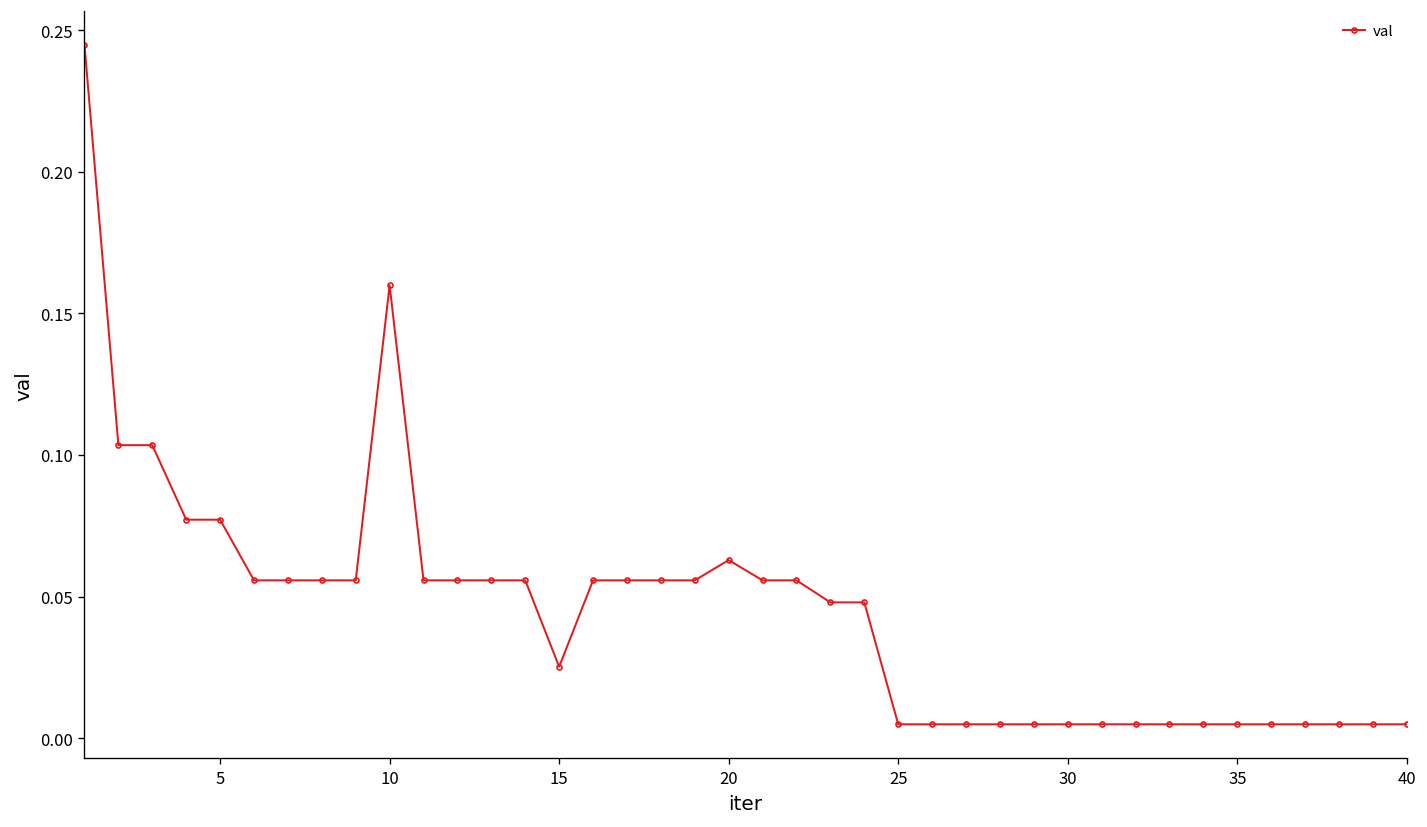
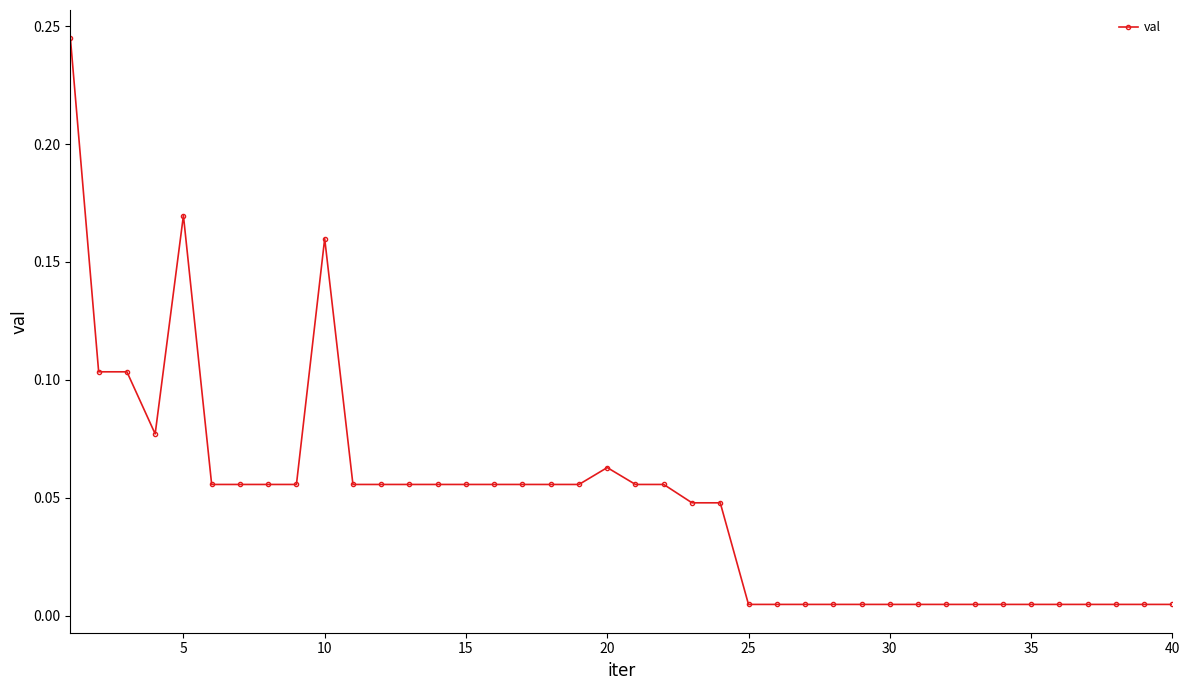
5: 0.077 -> 0.170
15: 0.025 -> 0.056
